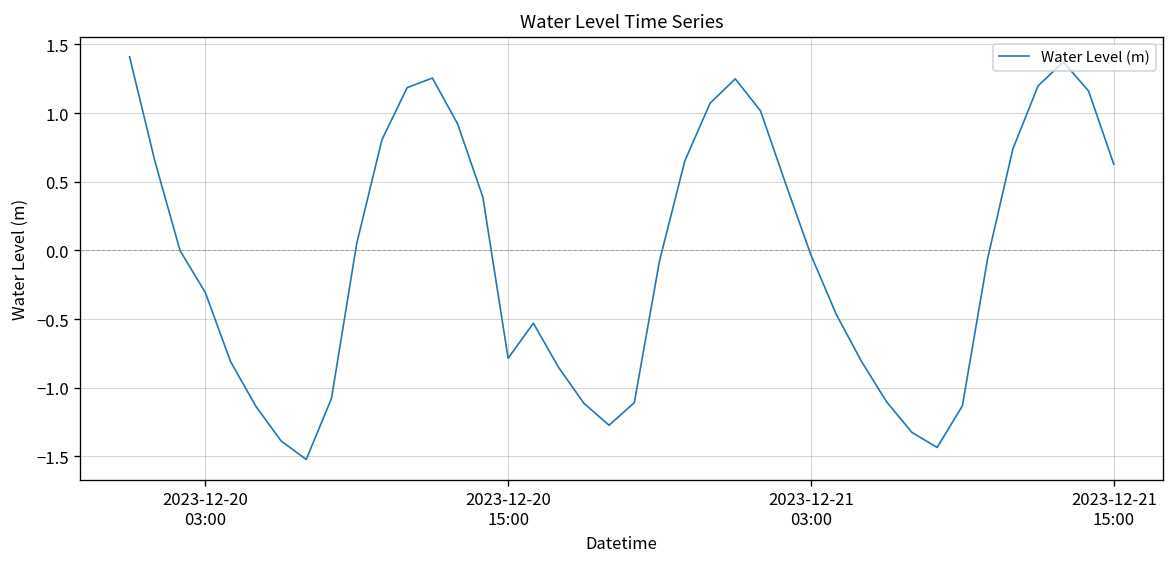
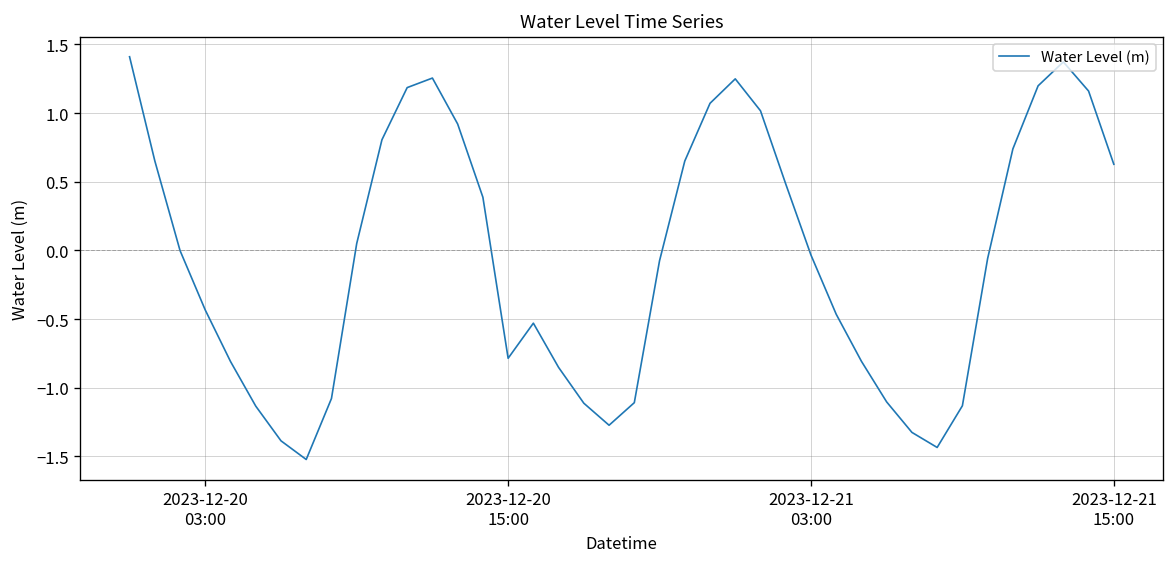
2023-12-20 03:00: -0.31 -> -0.43
